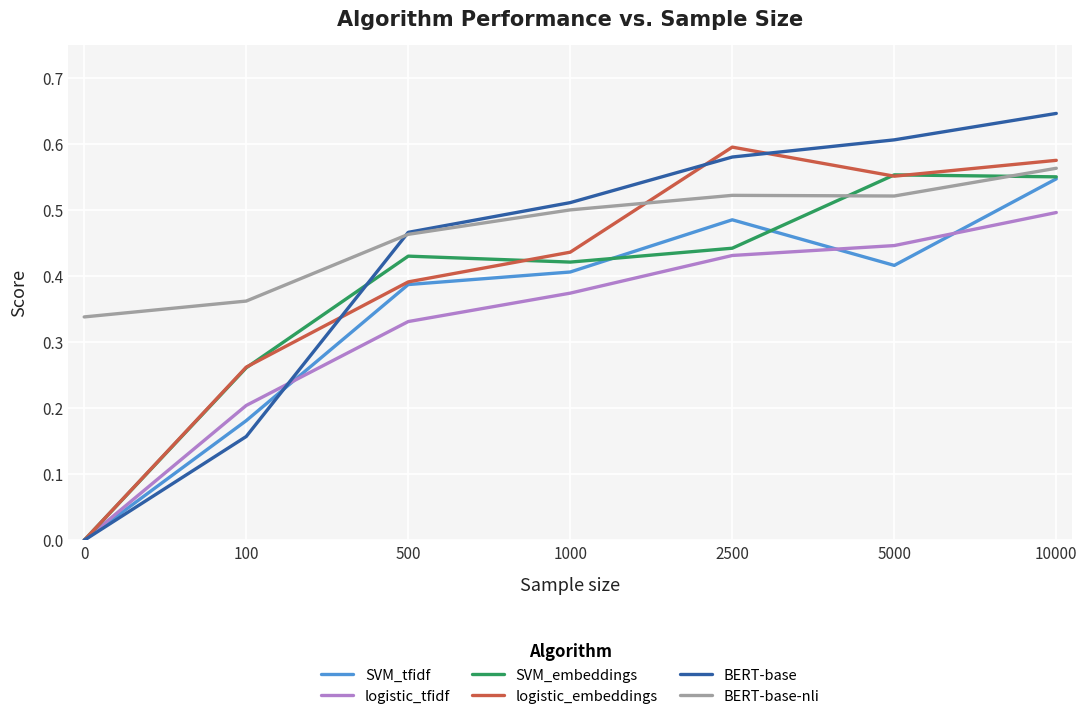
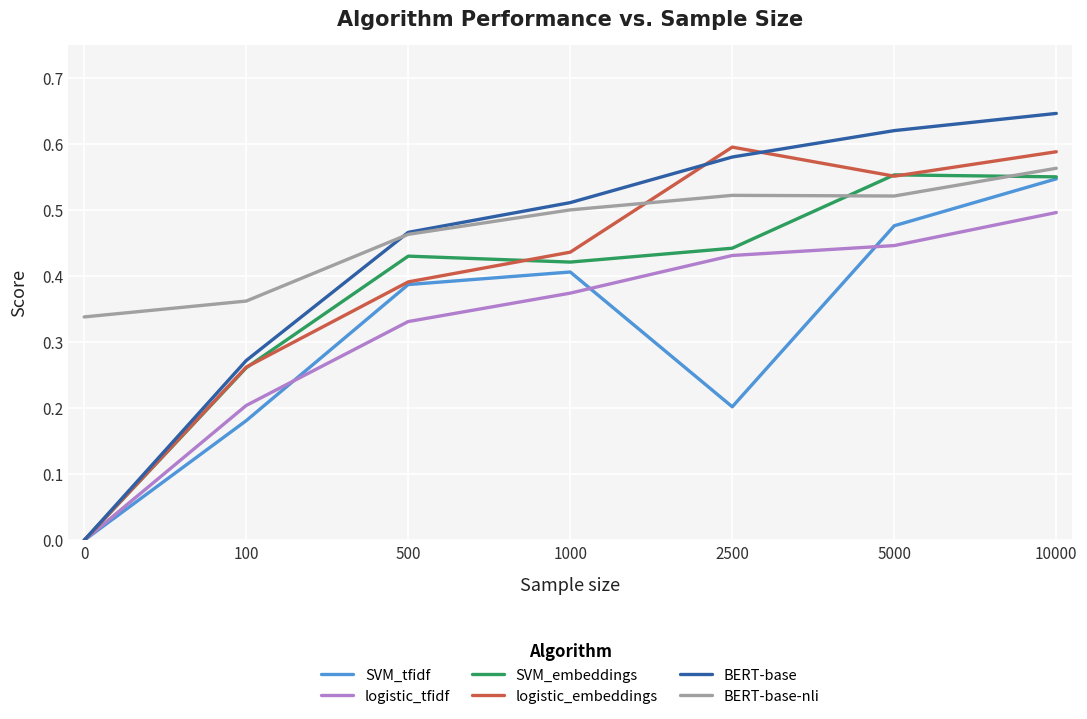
BERT-base, 100: 0.16 -> 0.27
SVM_tfidf, 2500: 0.49 -> 0.20
SVM_tfidf, 5000: 0.42 -> 0.48
BERT-base, 5000: 0.61 -> 0.62
logistic_embeddings, 10000: 0.58 -> 0.59
